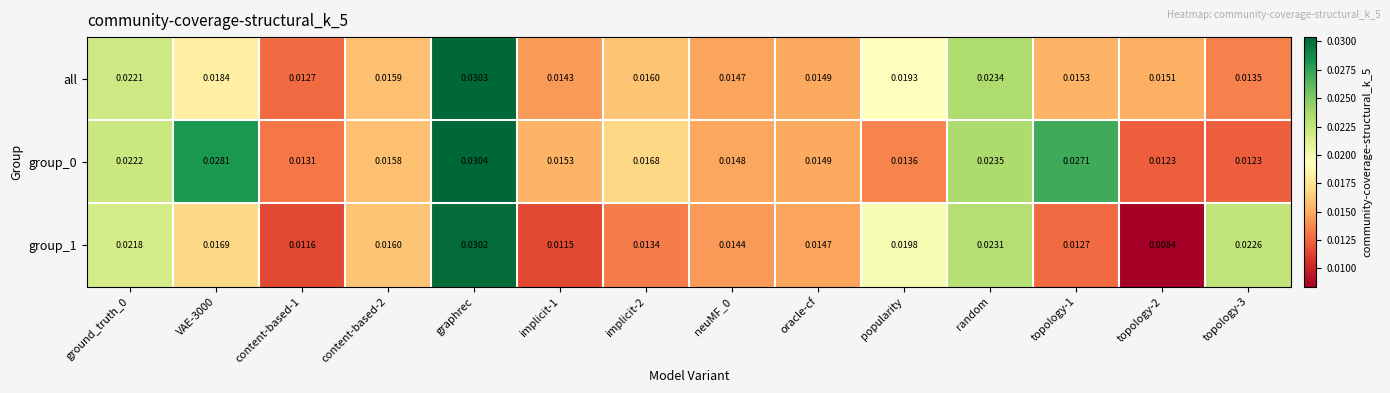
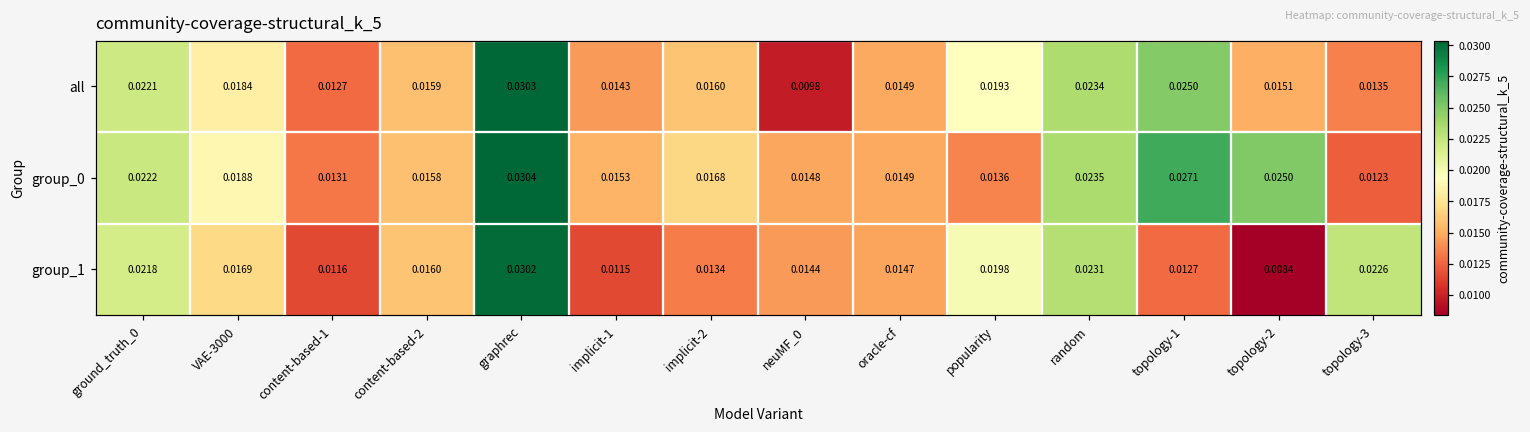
all, neuMF_0: 0.0147 -> 0.0098
all, topology-1: 0.0153 -> 0.0250
group_0, VAE-3000: 0.0281 -> 0.0188
group_0, topology-2: 0.0123 -> 0.0250
